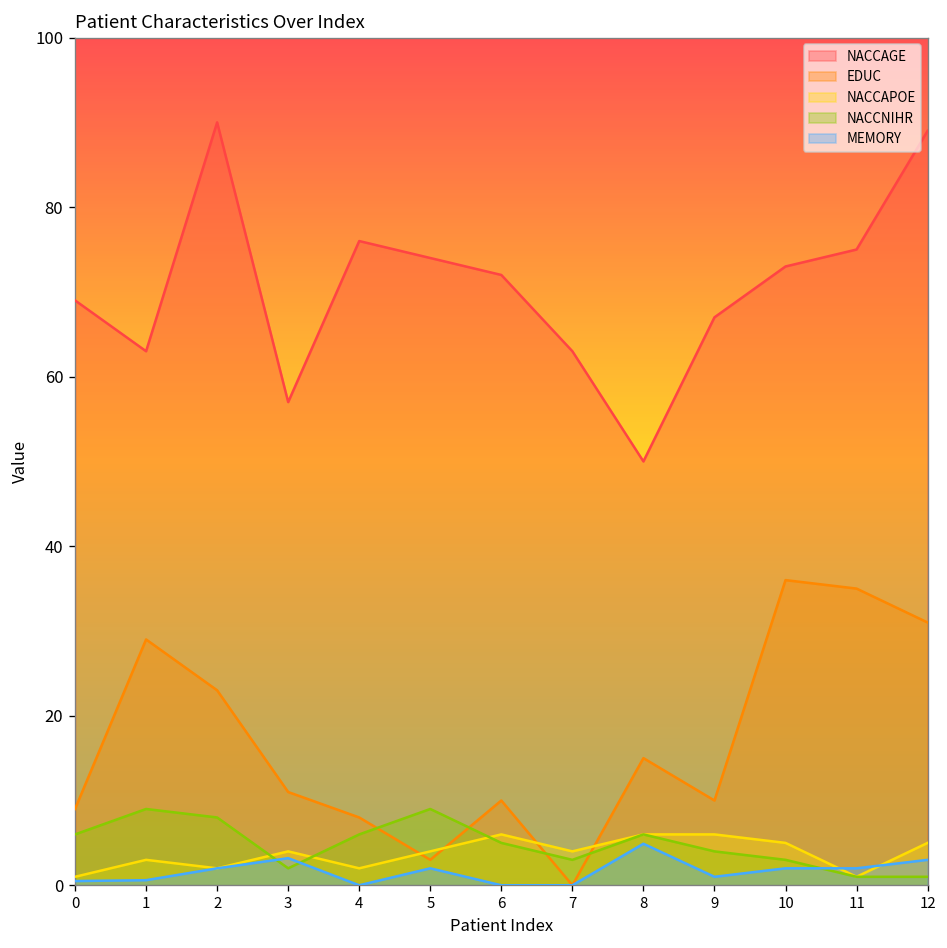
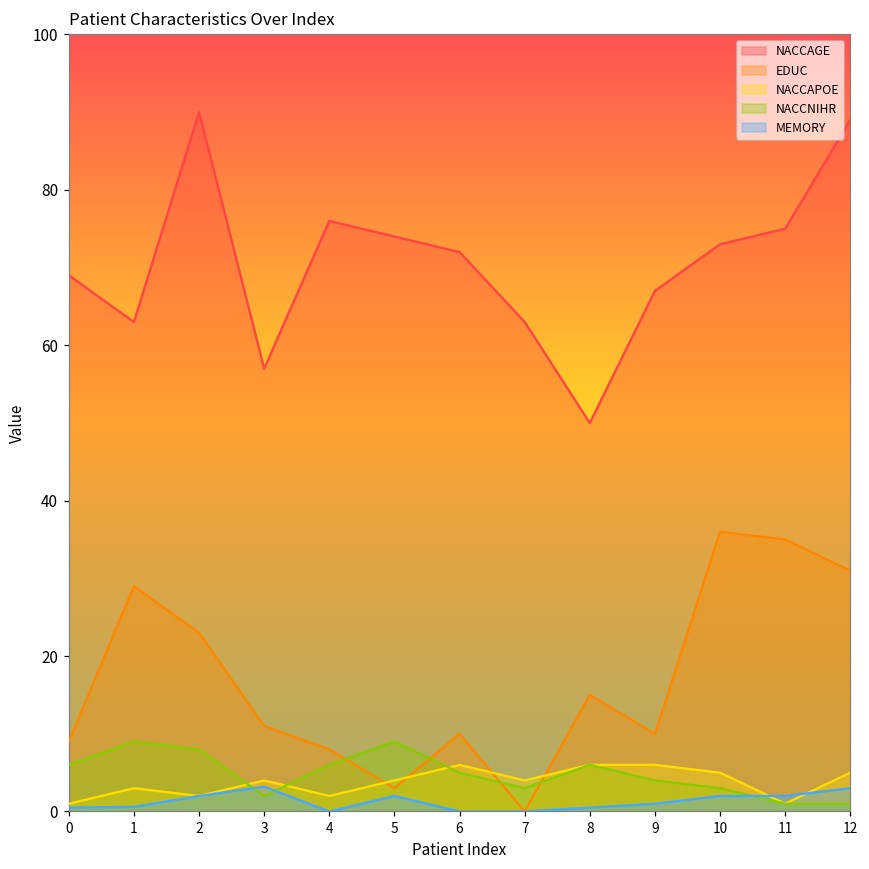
MEMORY, 8: 5 -> 1
